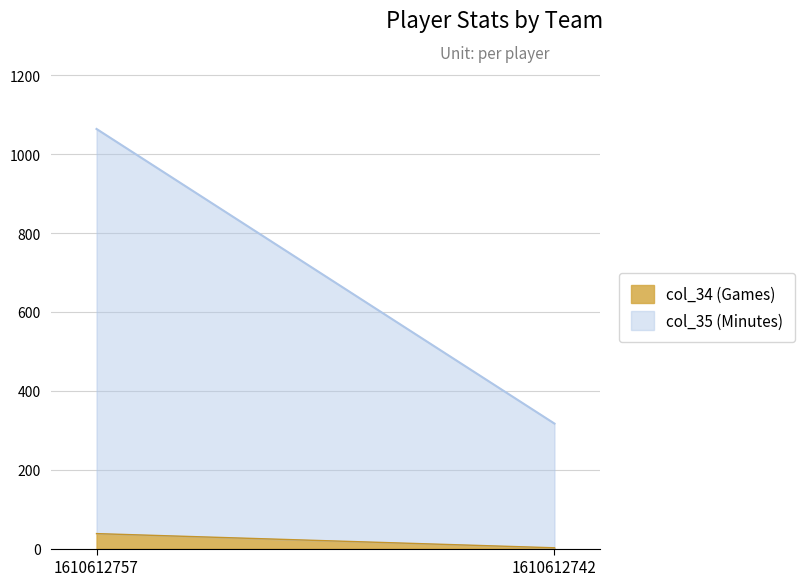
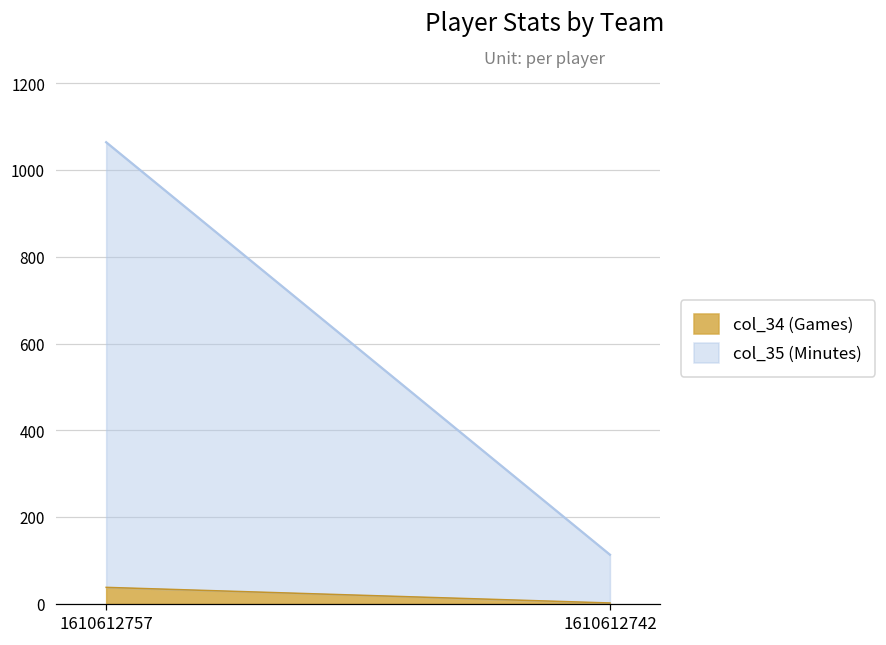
col_35 (Minutes), 1610612742: 320 -> 110
